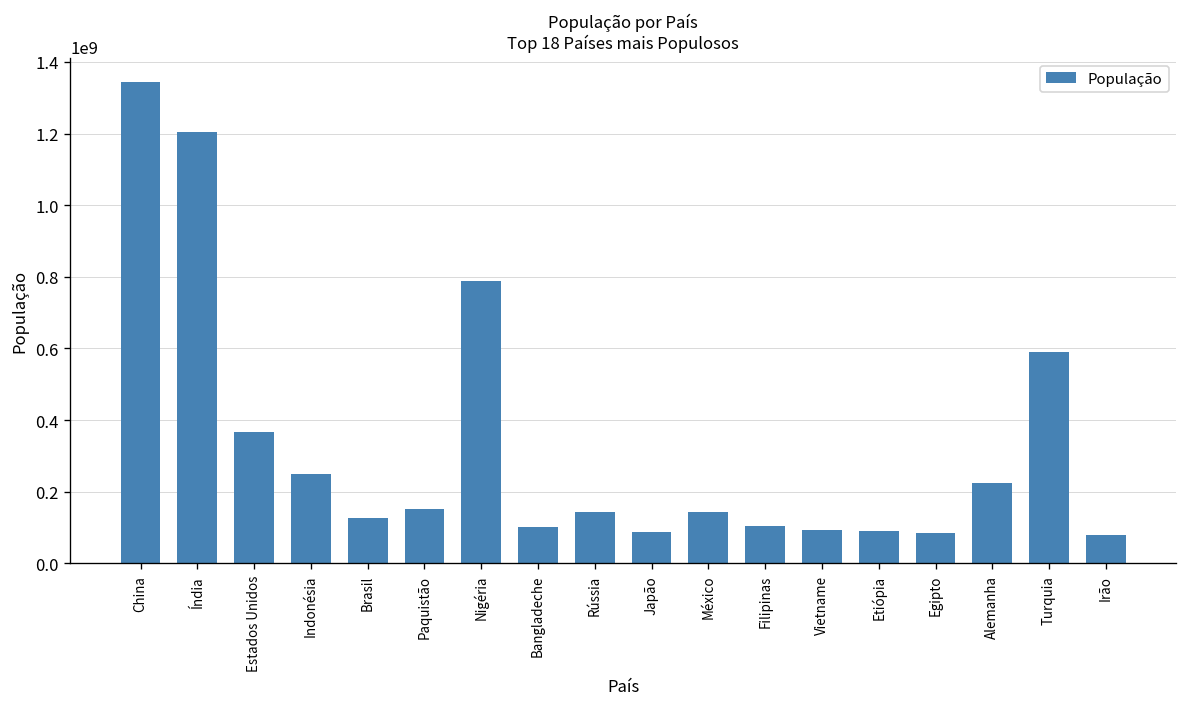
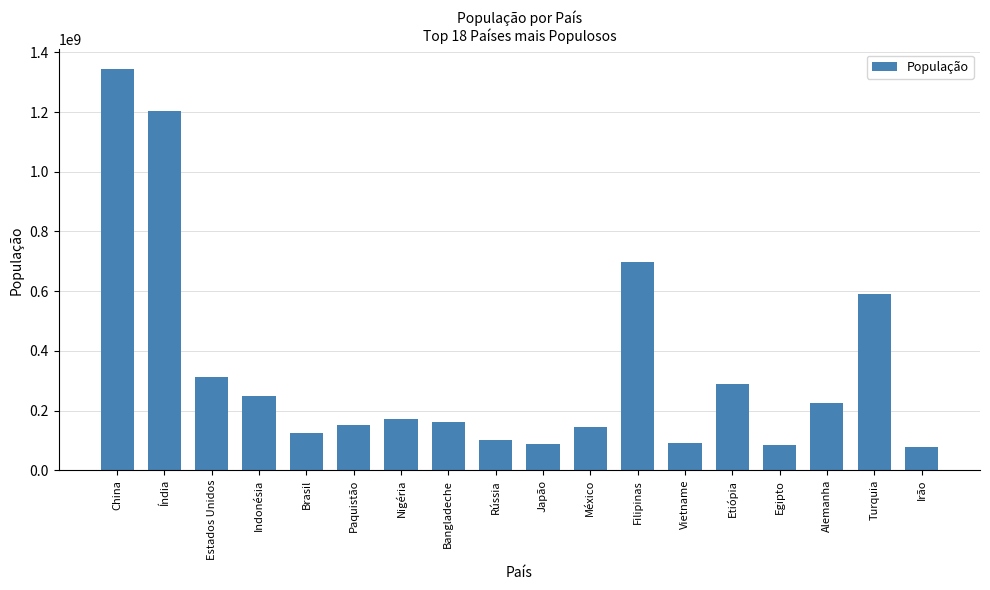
Estados Unidos: 370000000 -> 310000000
Nigéria: 790000000 -> 170000000
Bangladeche: 100000000 -> 160000000
Rússia: 140000000 -> 100000000
Filipinas: 100000000 -> 700000000
Etiópia: 90000000 -> 290000000
